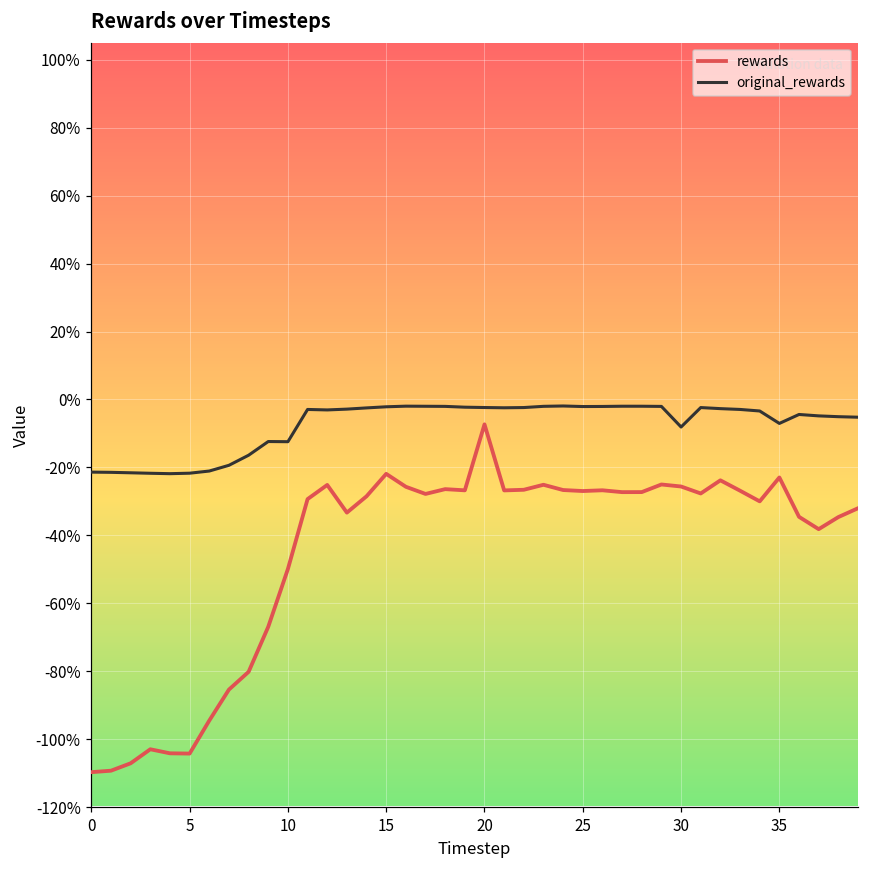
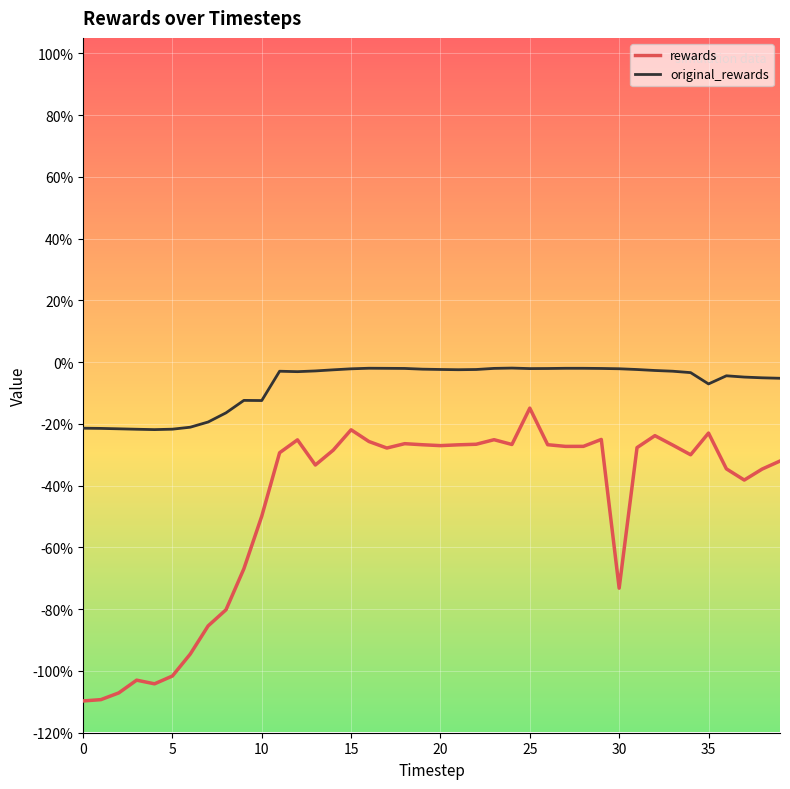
rewards, 5: -104% -> -102%
rewards, 20: -7% -> -27%
rewards, 25: -27% -> -15%
rewards, 30: -26% -> -73%
original_rewards, 30: -8% -> -2%
